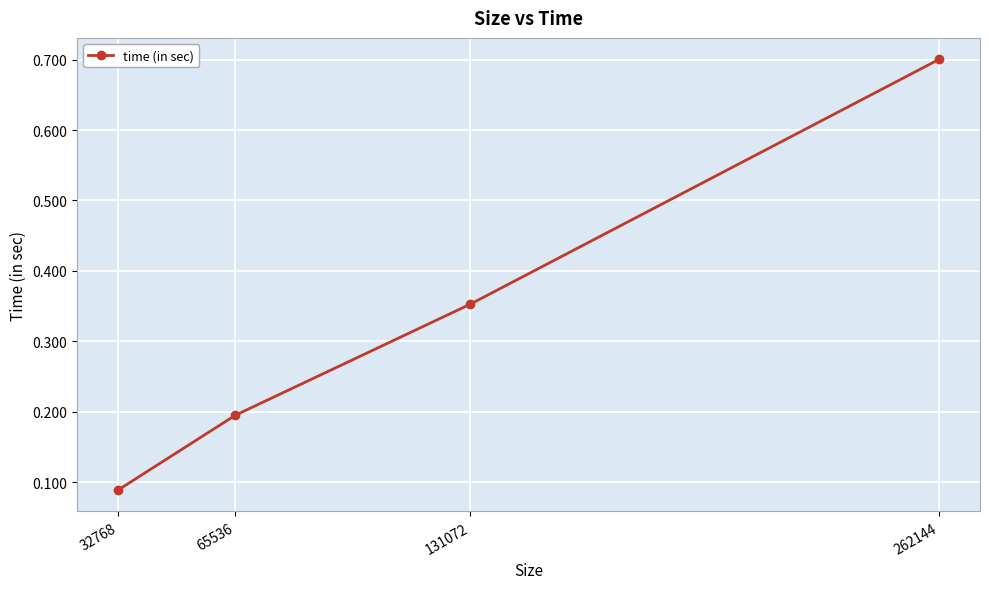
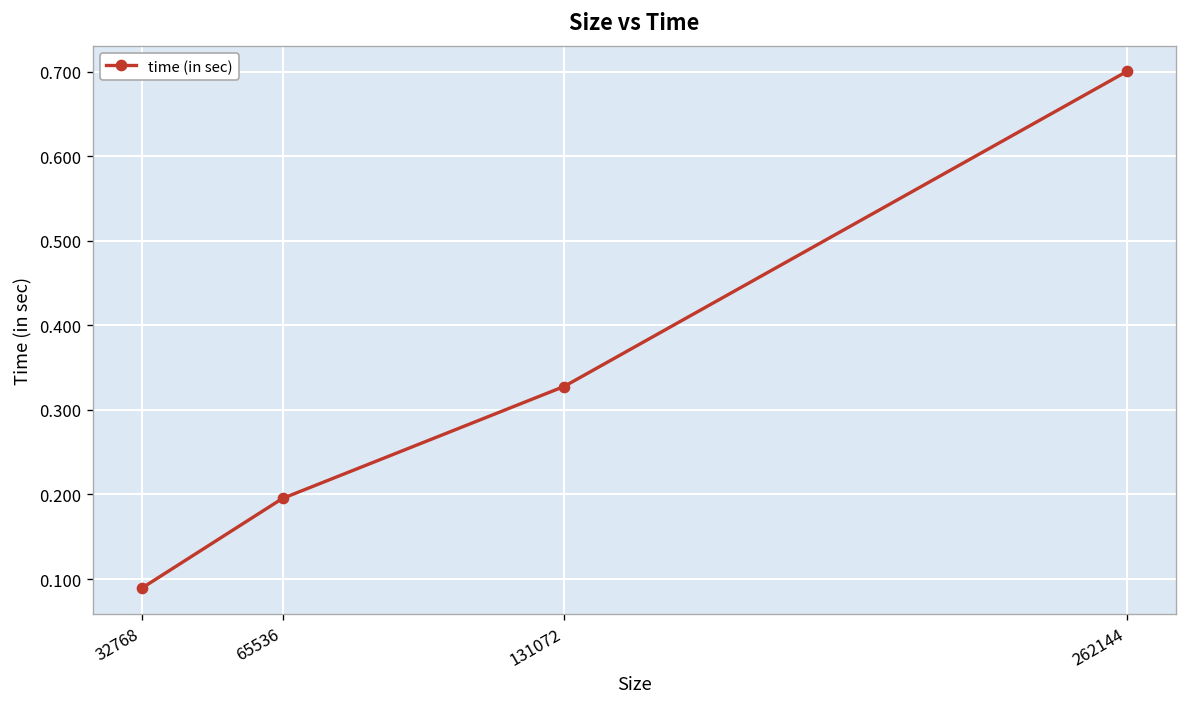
131072: 0.35 -> 0.33
